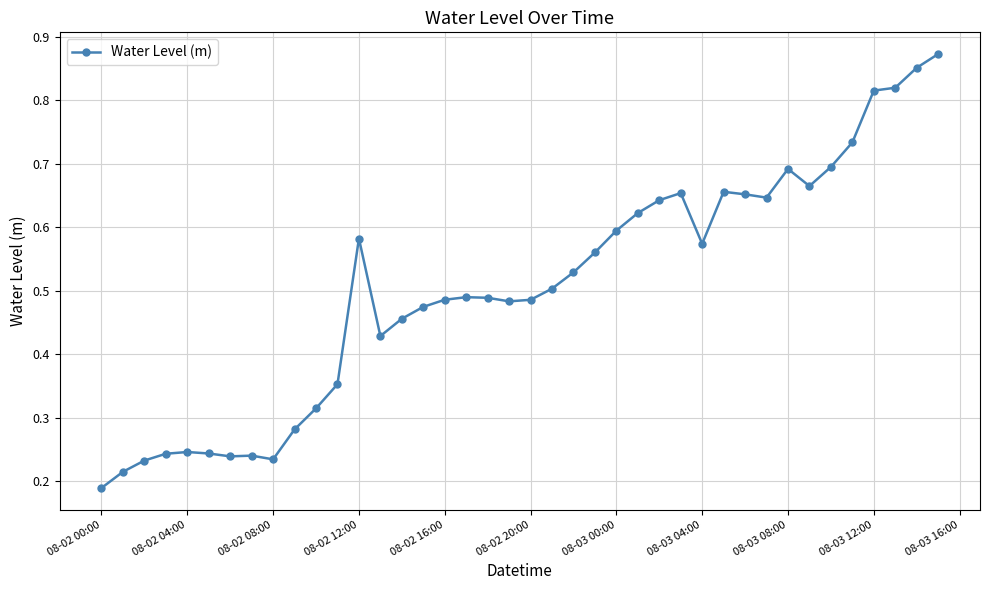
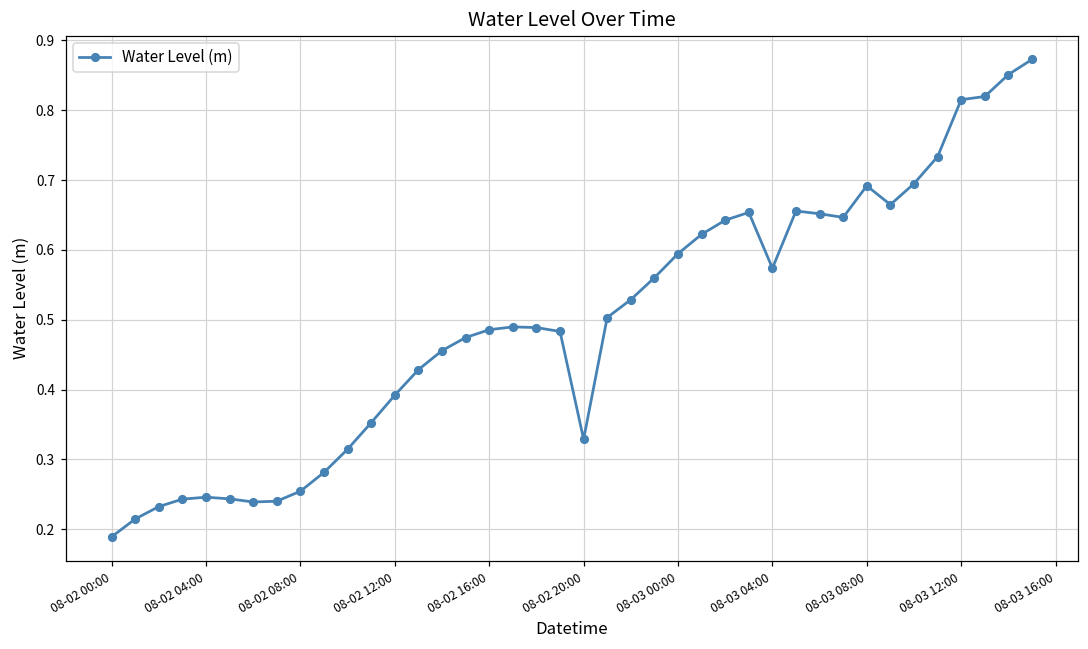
08-02 08:00: 0.23 -> 0.25
08-02 12:00: 0.58 -> 0.39
08-02 20:00: 0.49 -> 0.33
